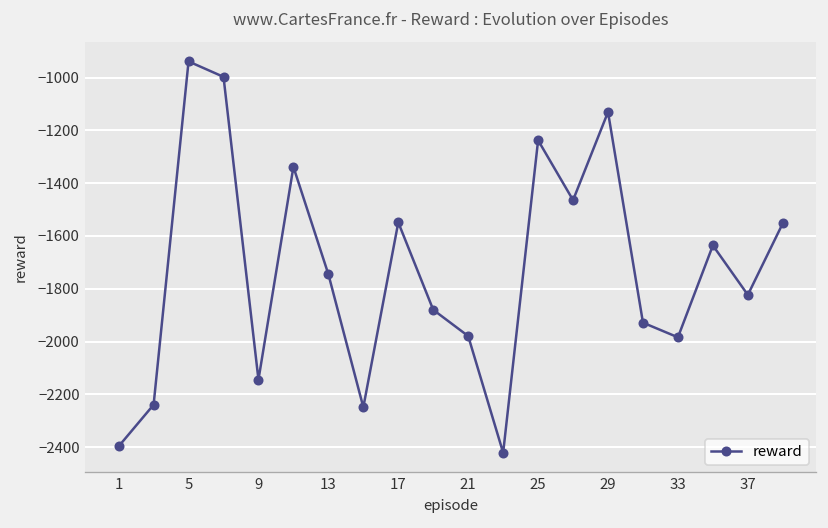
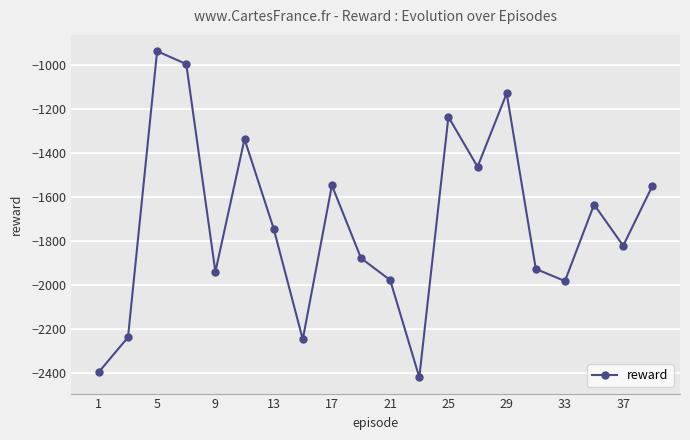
9: -2140 -> -1940
